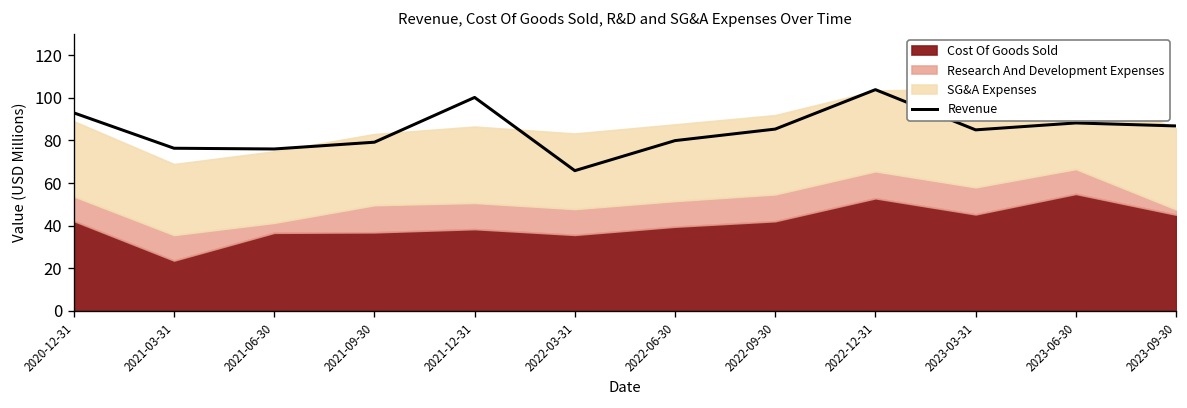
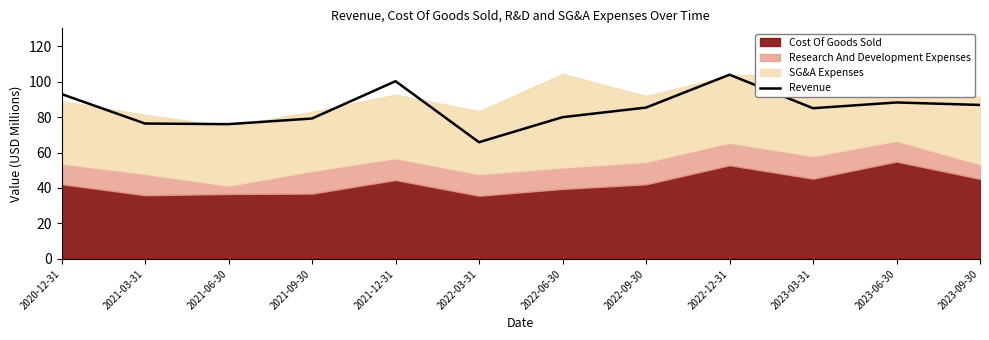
Cost Of Goods Sold, 2021-03-31: 24 -> 36
Cost Of Goods Sold, 2021-12-31: 38 -> 44
SG&A Expenses, 2022-06-30: 36 -> 53
Research And Development Expenses, 2023-09-30: 2 -> 8
